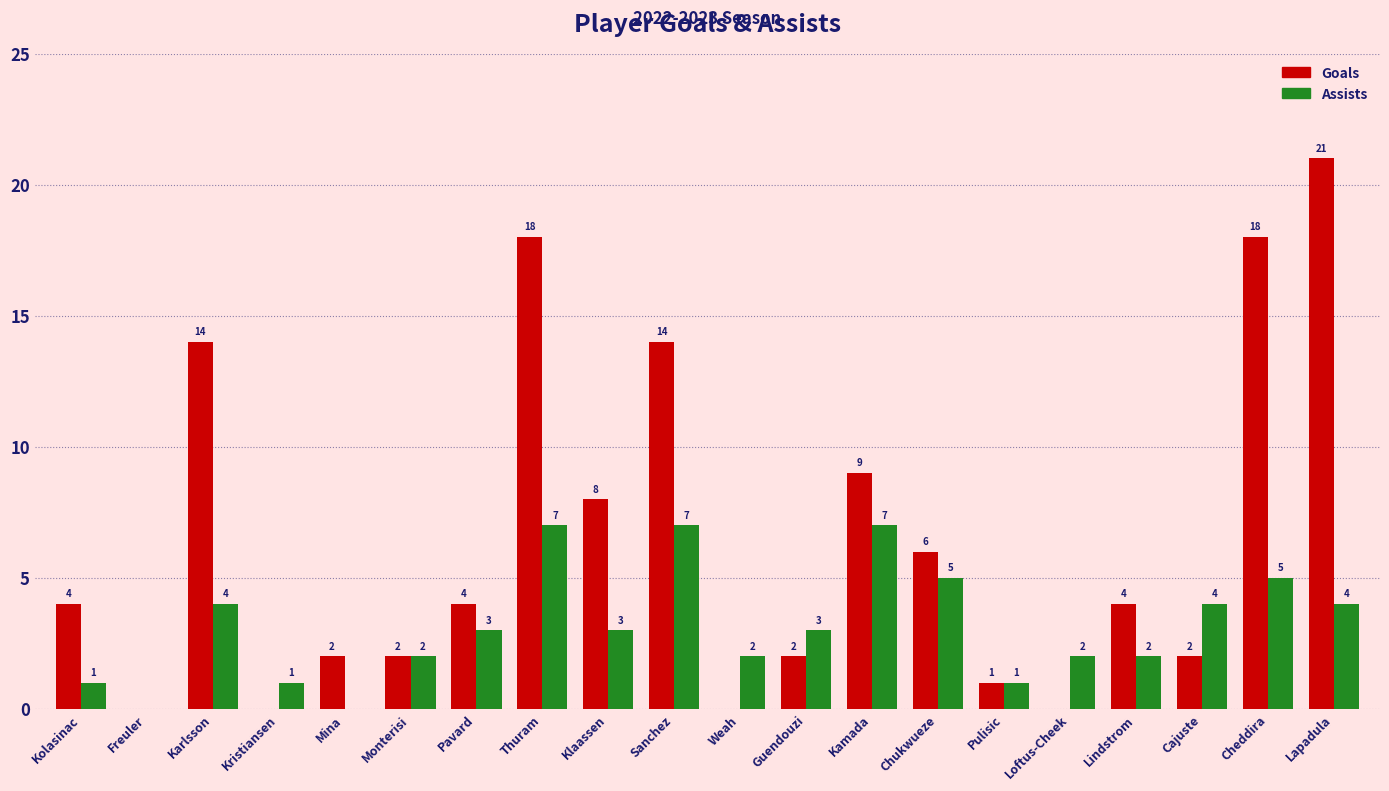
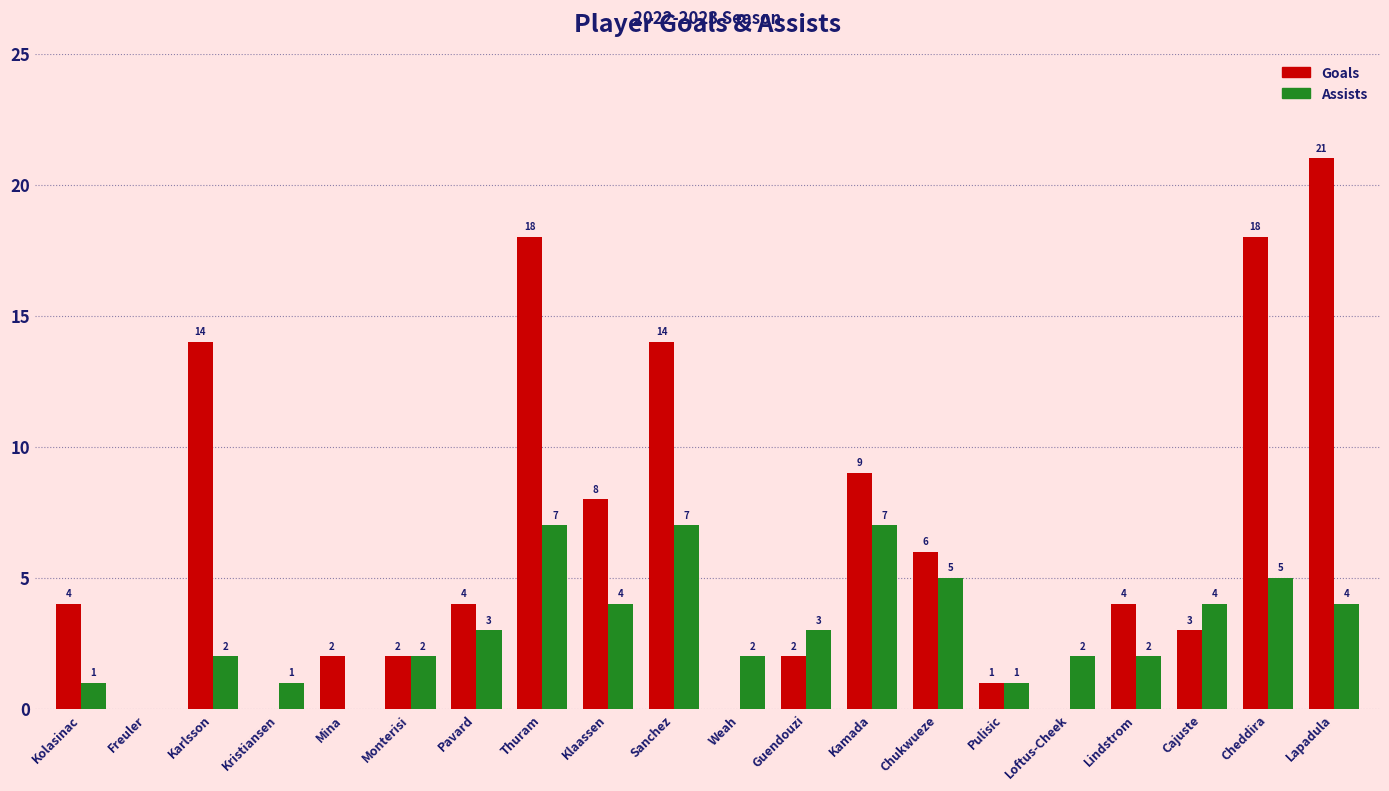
Assists, Karlsson: 4 -> 2
Assists, Klaassen: 3 -> 4
Goals, Cajuste: 2 -> 3
